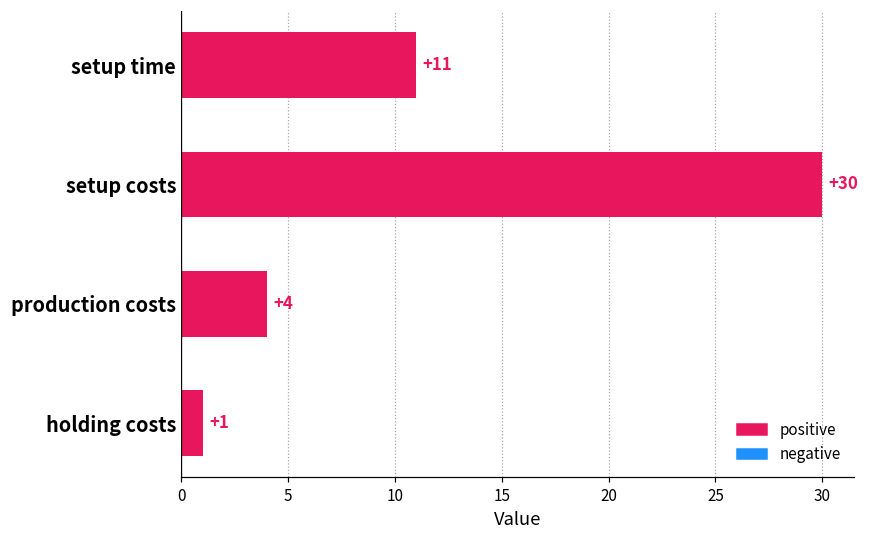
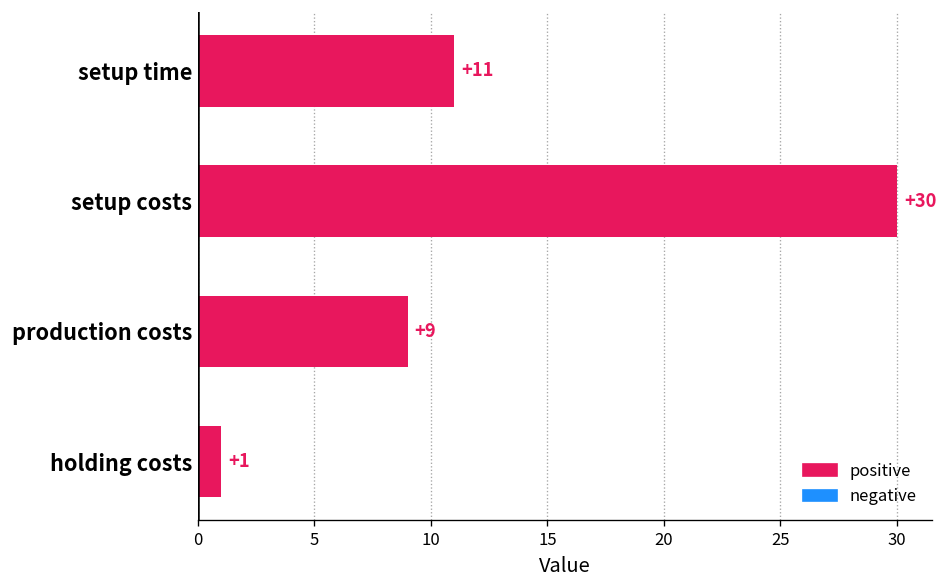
production costs: +4 -> +9
